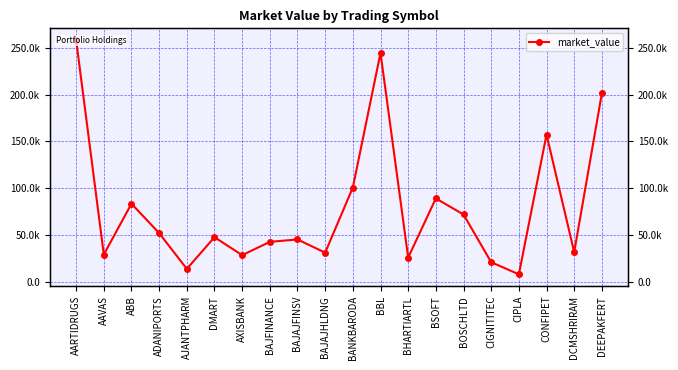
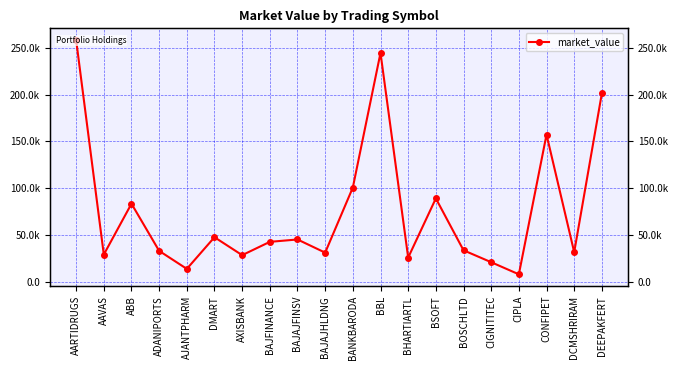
ADANIPORTS: 50000 -> 30000
BOSCHLTD: 70000 -> 30000
